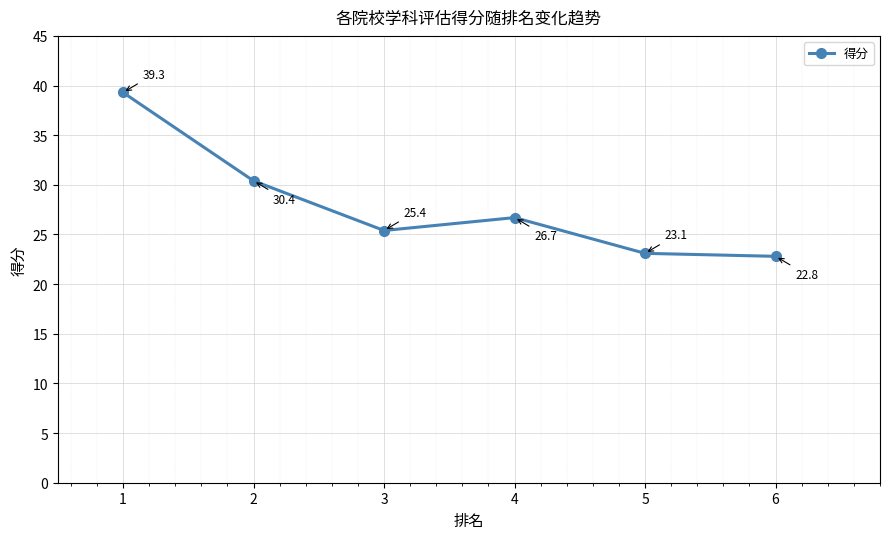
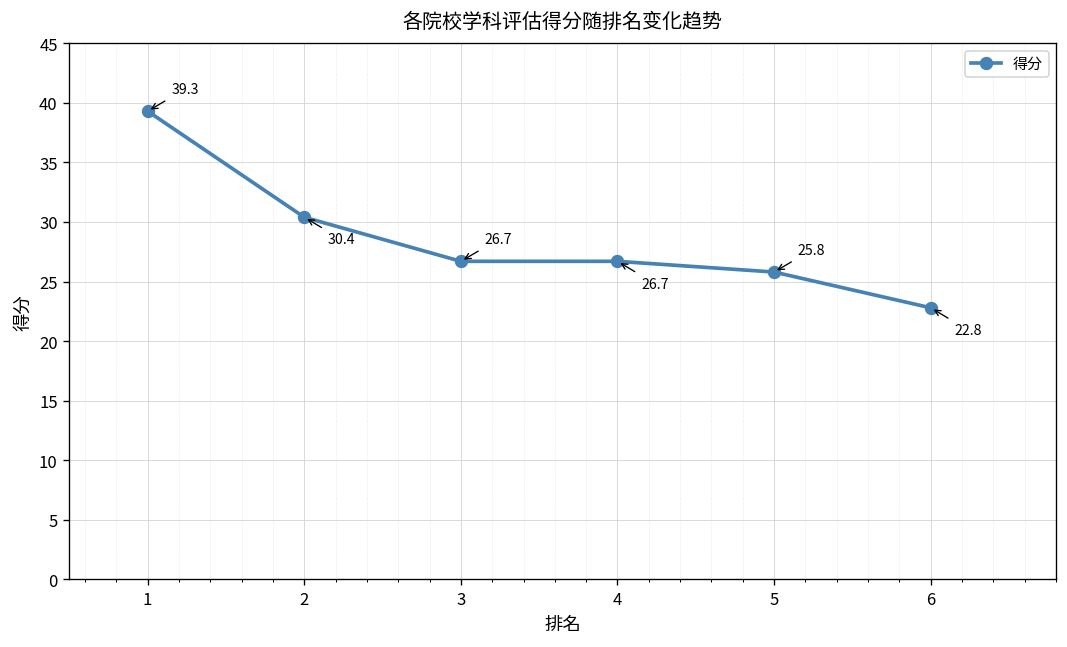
3: 25.4 -> 26.7
5: 23.1 -> 25.8
